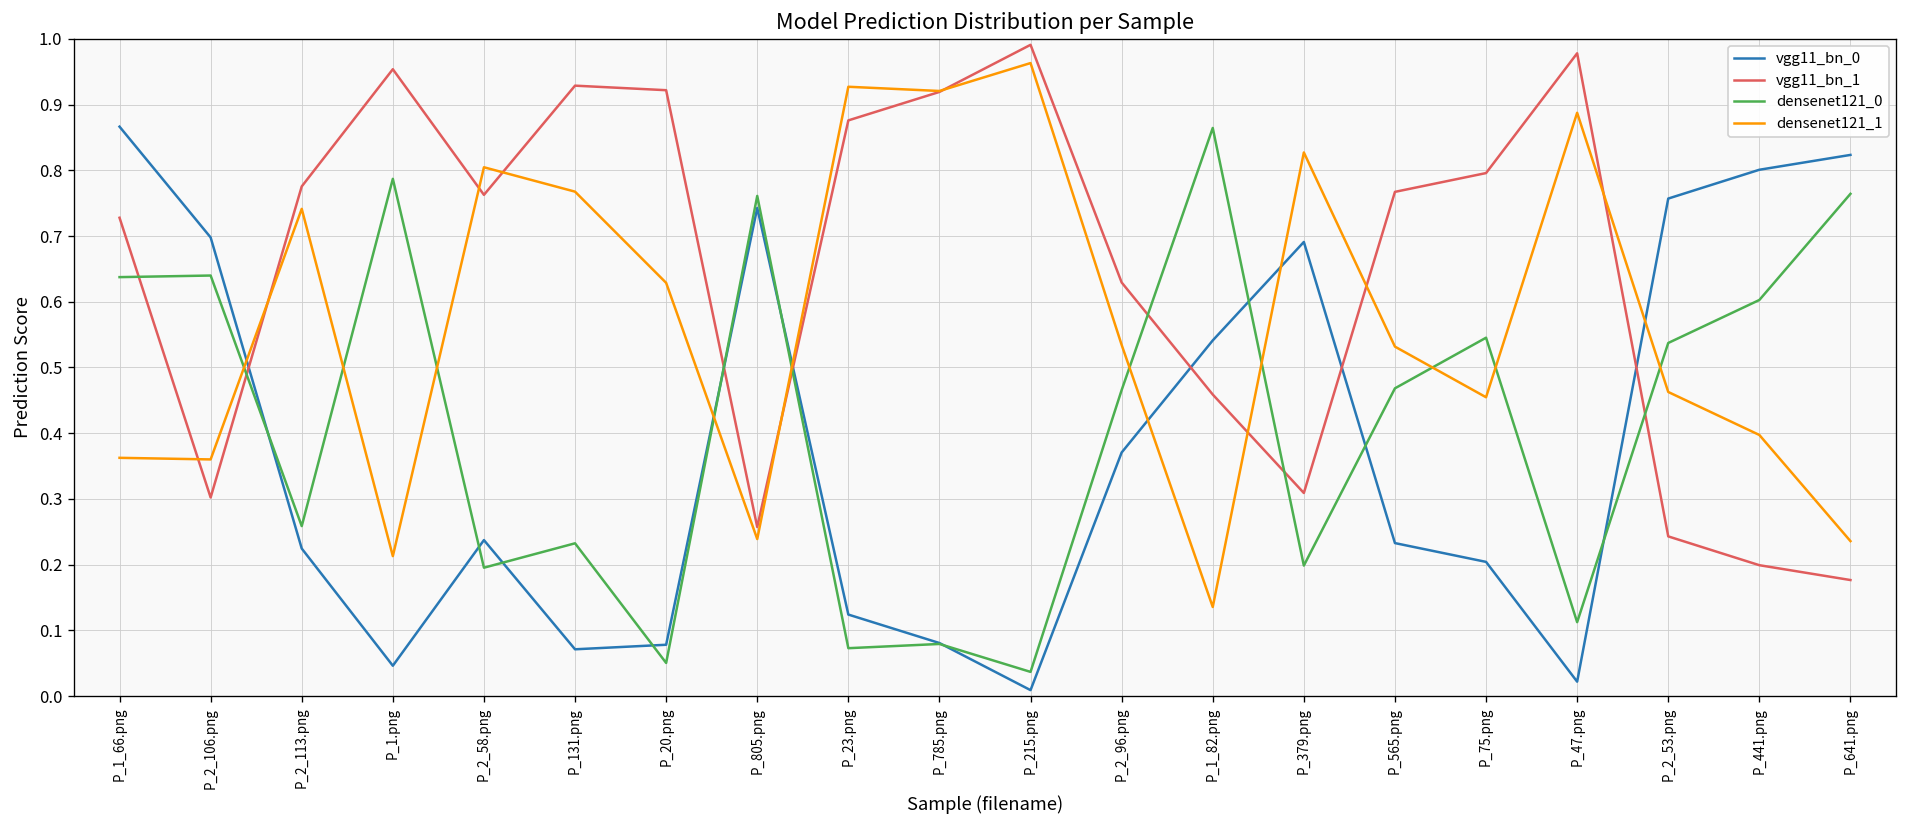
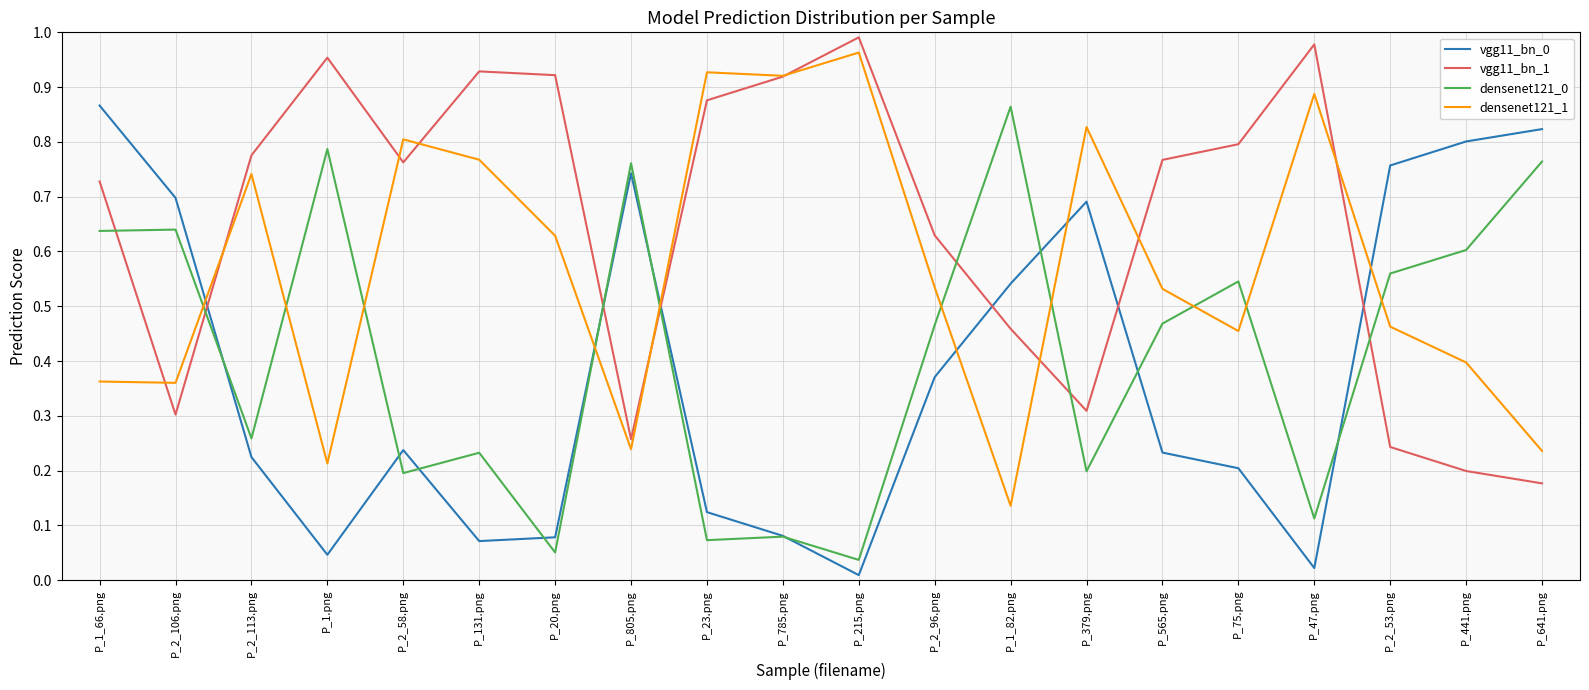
densenet121_0, P_2_53.png: 0.54 -> 0.56
